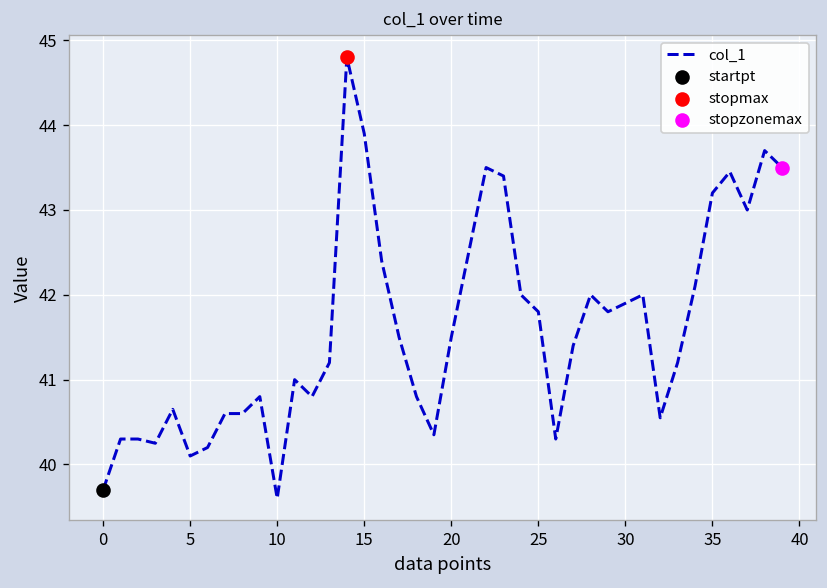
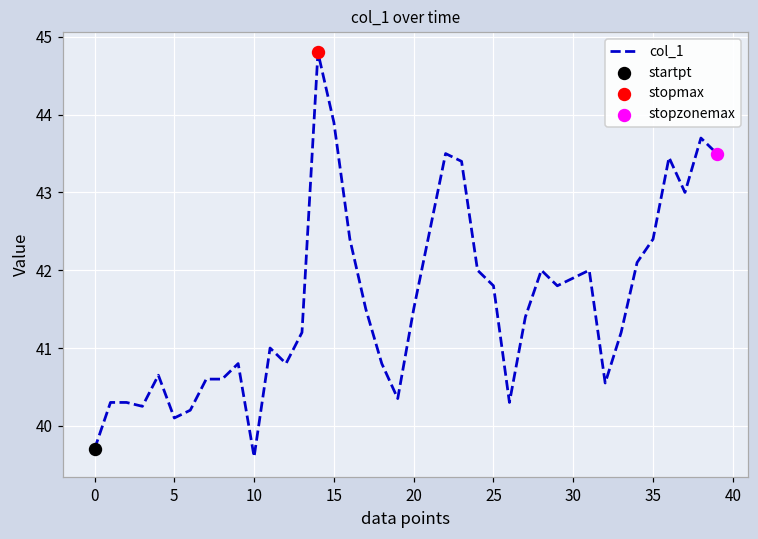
col_1, 35: 43.2 -> 42.4
